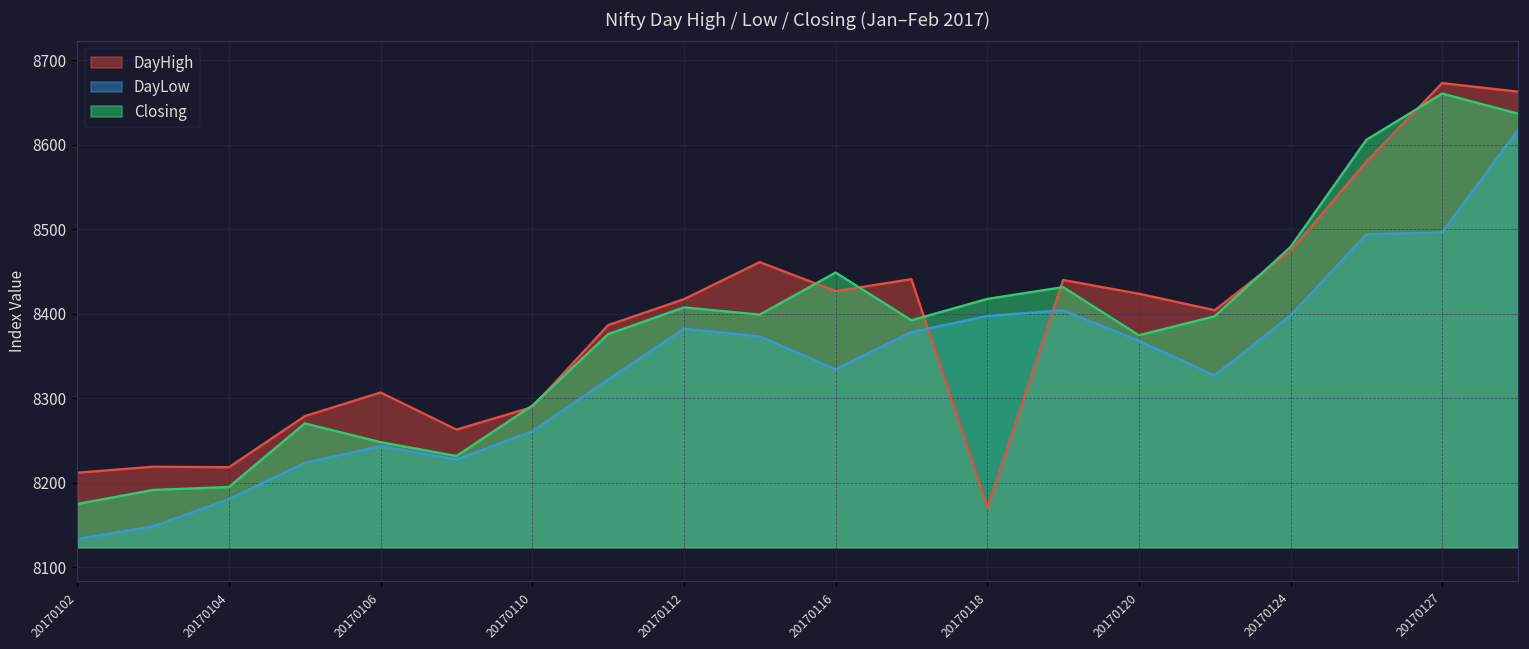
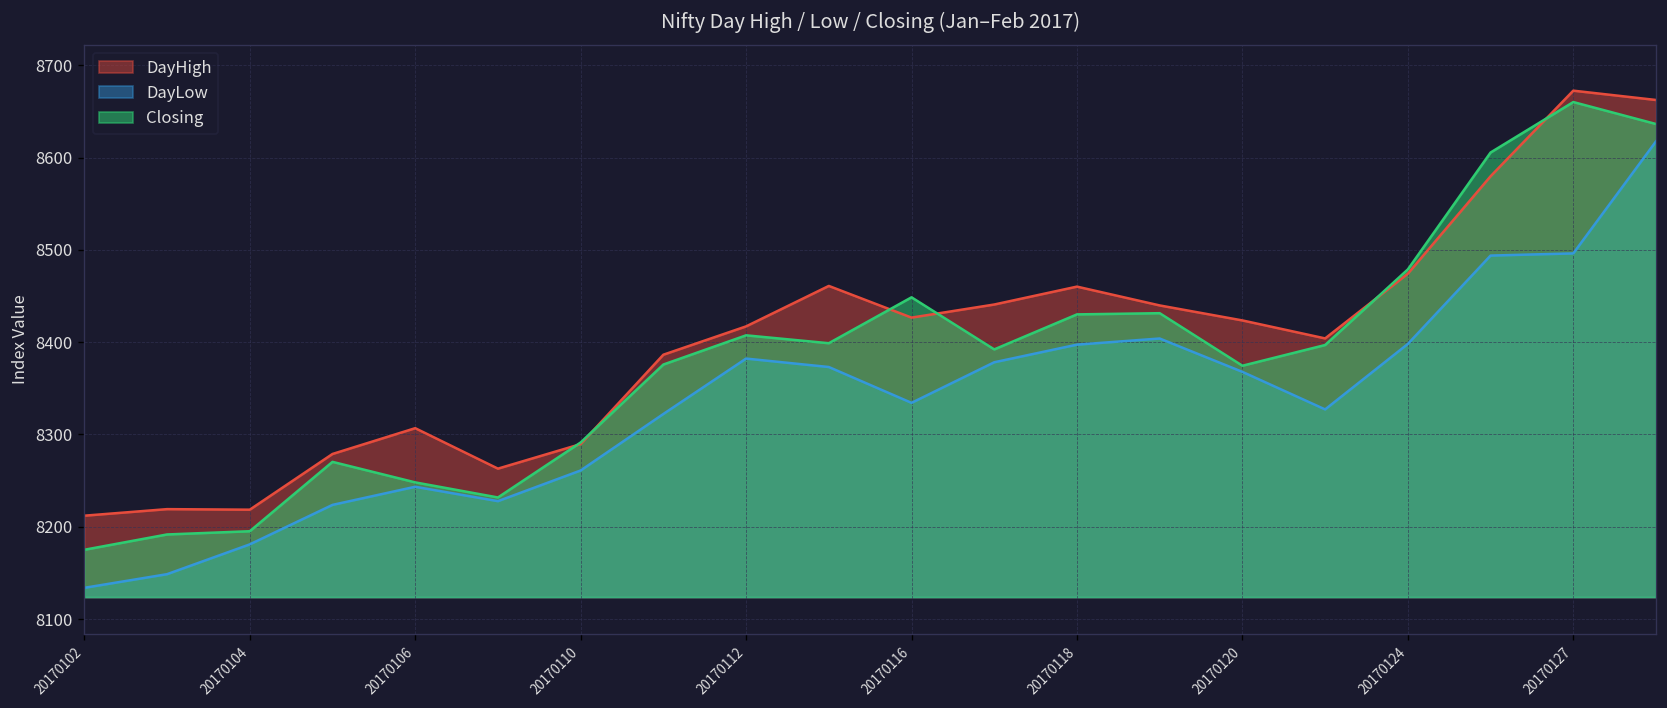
DayHigh, 20170118: 8170 -> 8460
Closing, 20170118: 8420 -> 8430
